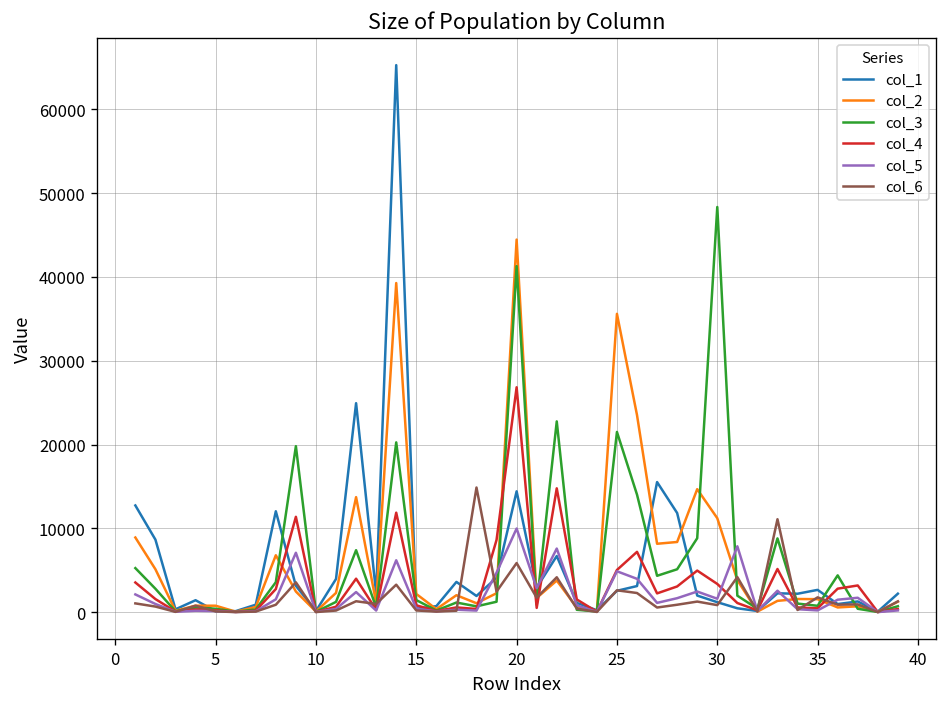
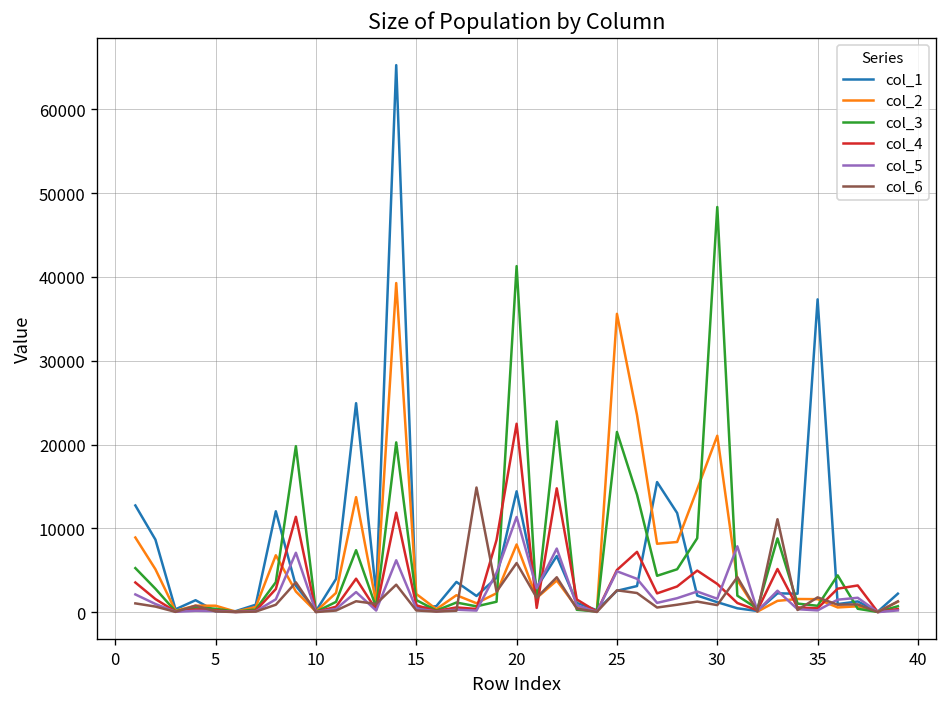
col_2, 20: 44000 -> 8000
col_4, 20: 27000 -> 22000
col_5, 20: 10000 -> 11000
col_2, 30: 11000 -> 21000
col_1, 35: 3000 -> 37000
